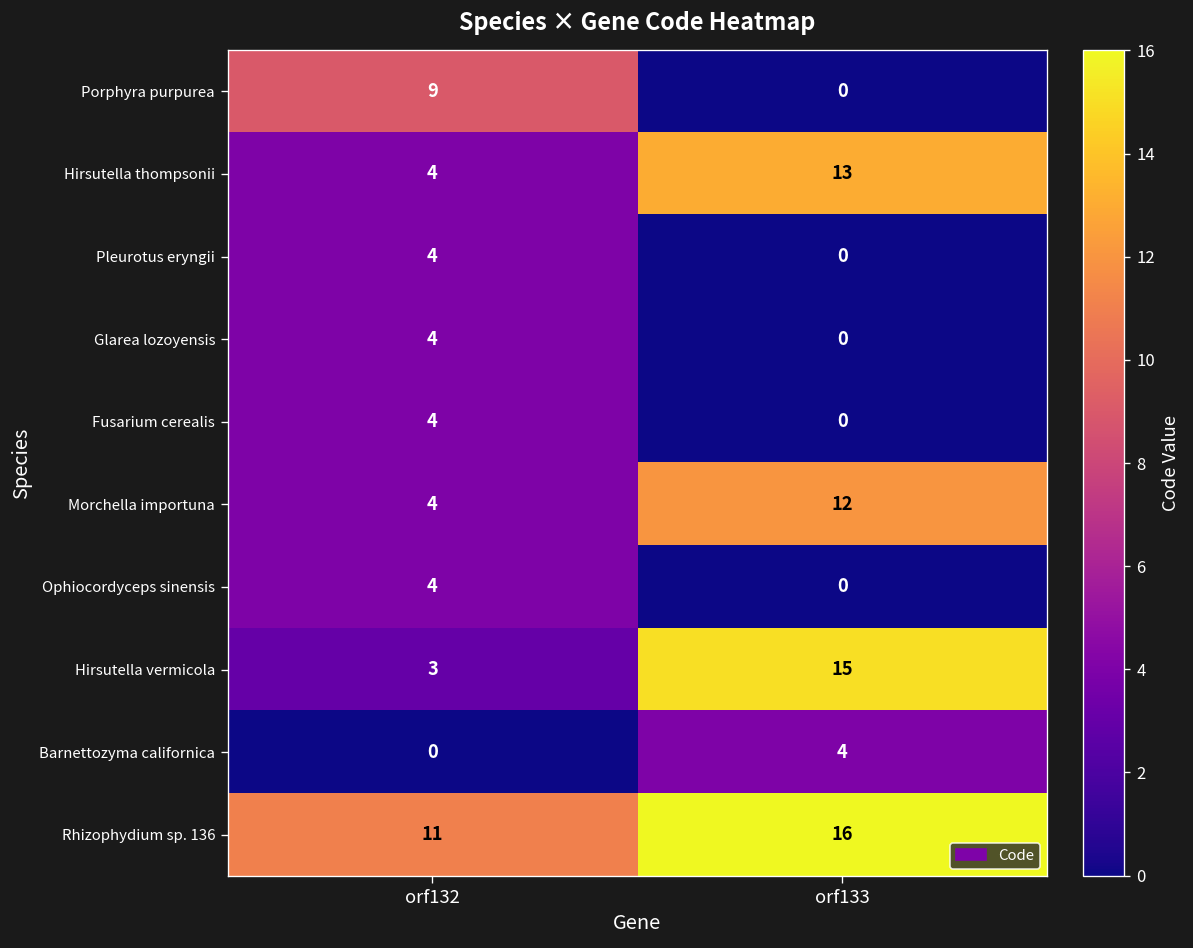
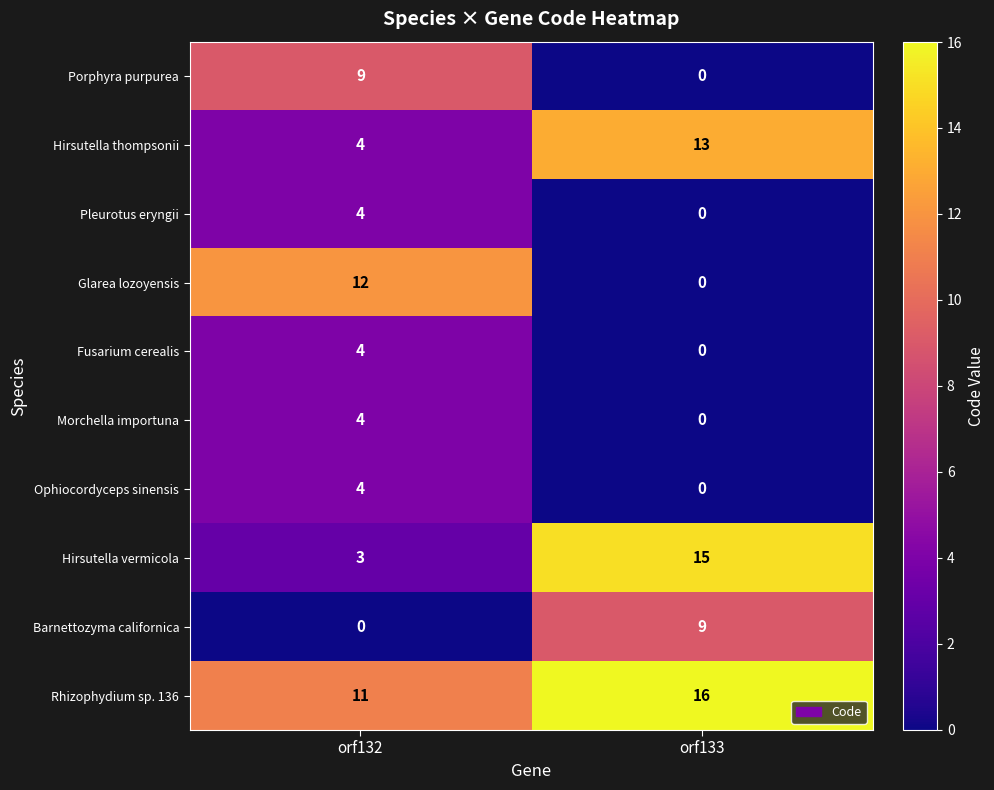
Glarea lozoyensis, orf132: 4 -> 12
Morchella importuna, orf133: 12 -> 0
Barnettozyma californica, orf133: 4 -> 9
